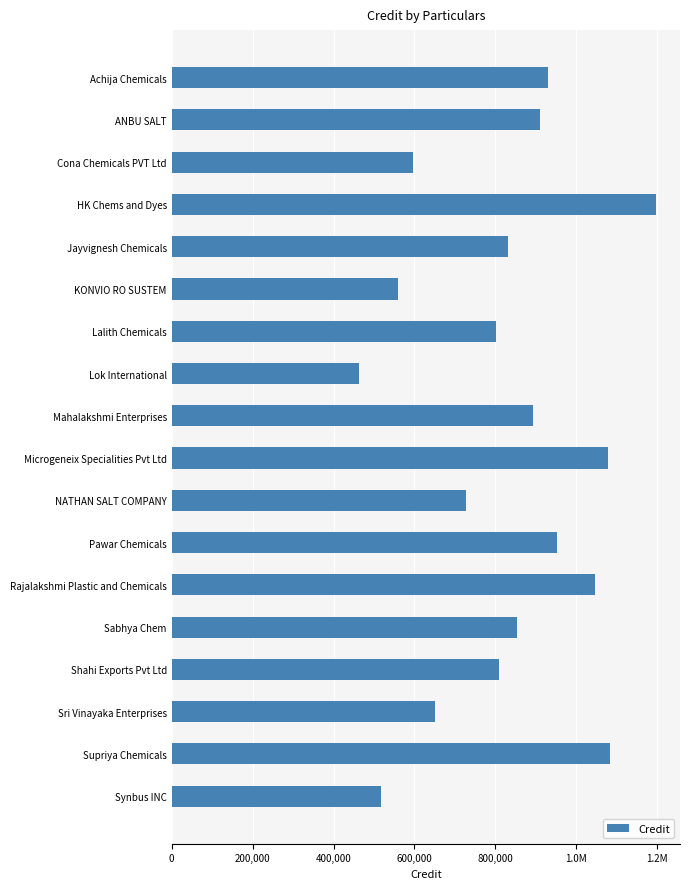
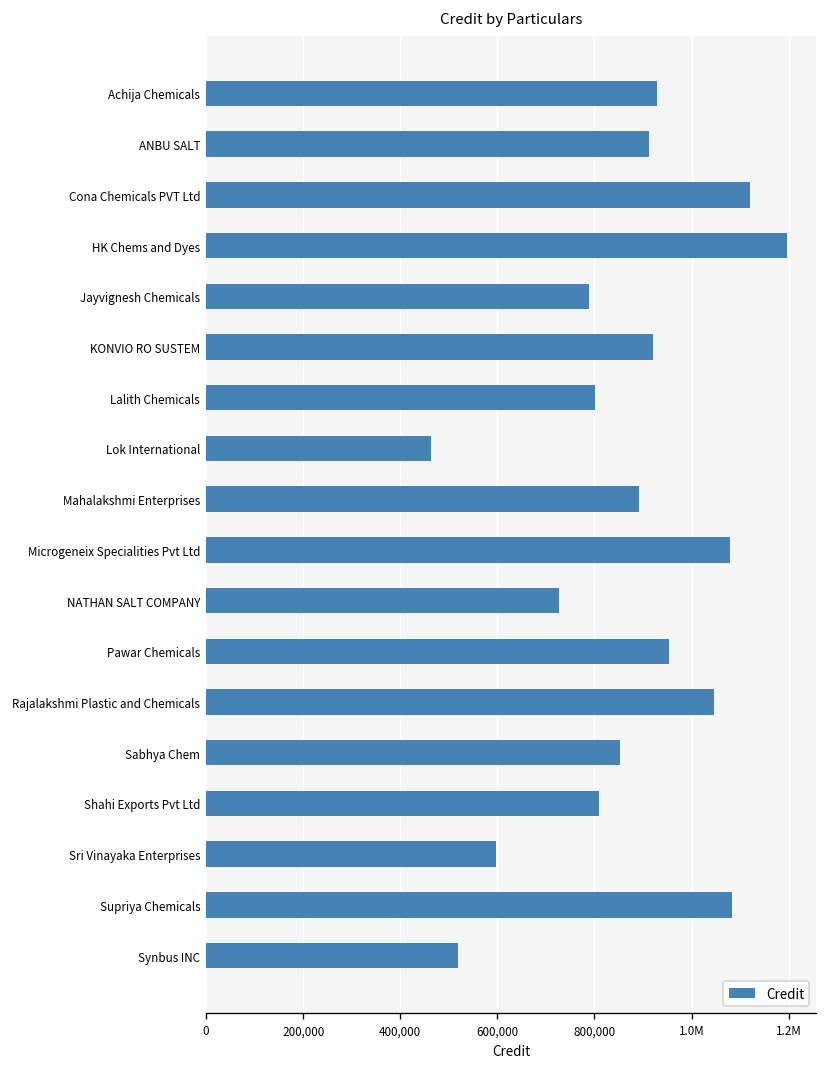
Cona Chemicals PVT Ltd: 600,000 -> 1,120,000
Jayvignesh Chemicals: 830,000 -> 790,000
KONVIO RO SUSTEM: 560,000 -> 920,000
Sri Vinayaka Enterprises: 650,000 -> 600,000
